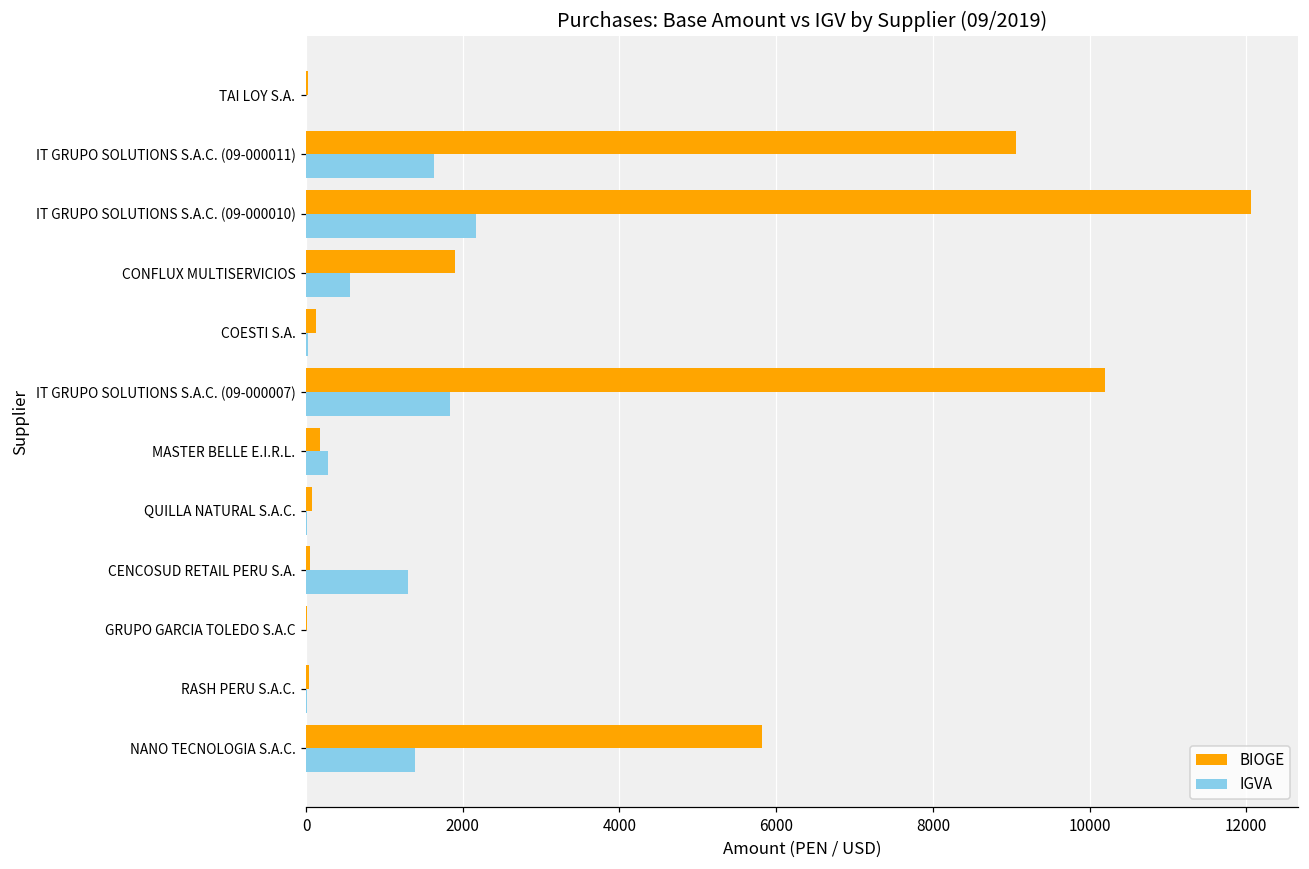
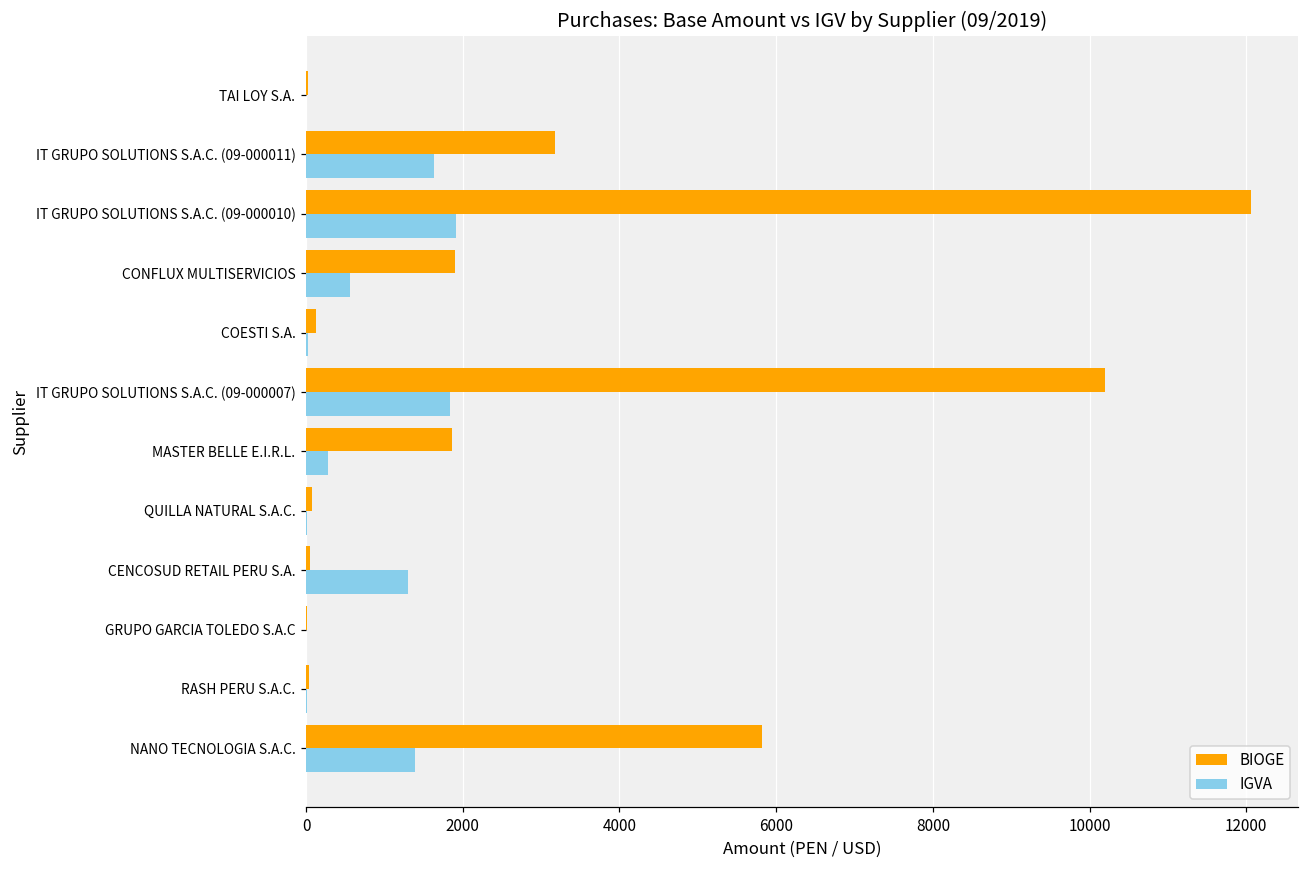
BIOGE, IT GRUPO SOLUTIONS S.A.C. (09-000011): 9100 -> 3200
IGVA, IT GRUPO SOLUTIONS S.A.C. (09-000010): 2200 -> 1900
BIOGE, MASTER BELLE E.I.R.L.: 200 -> 1900
